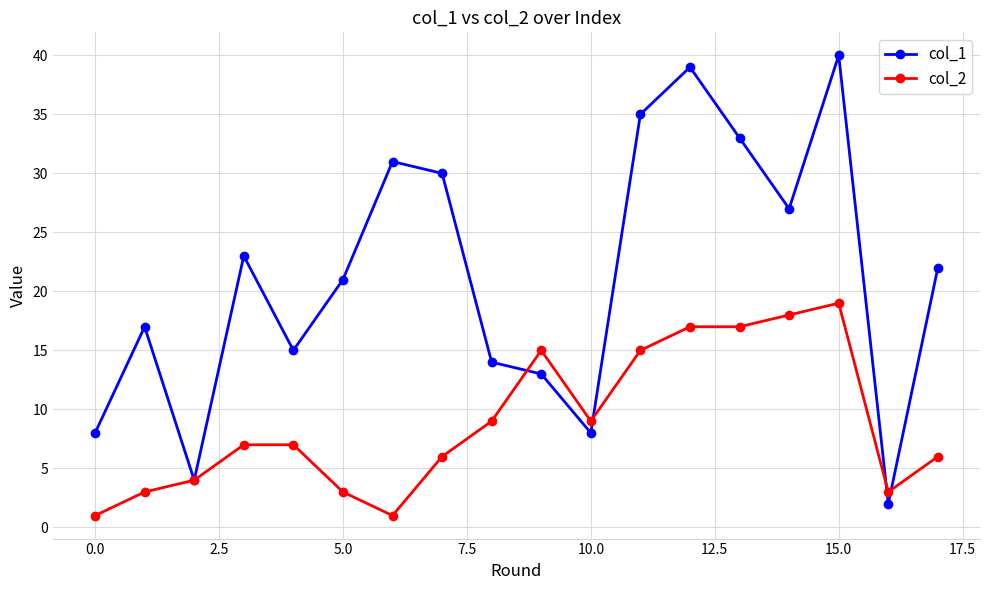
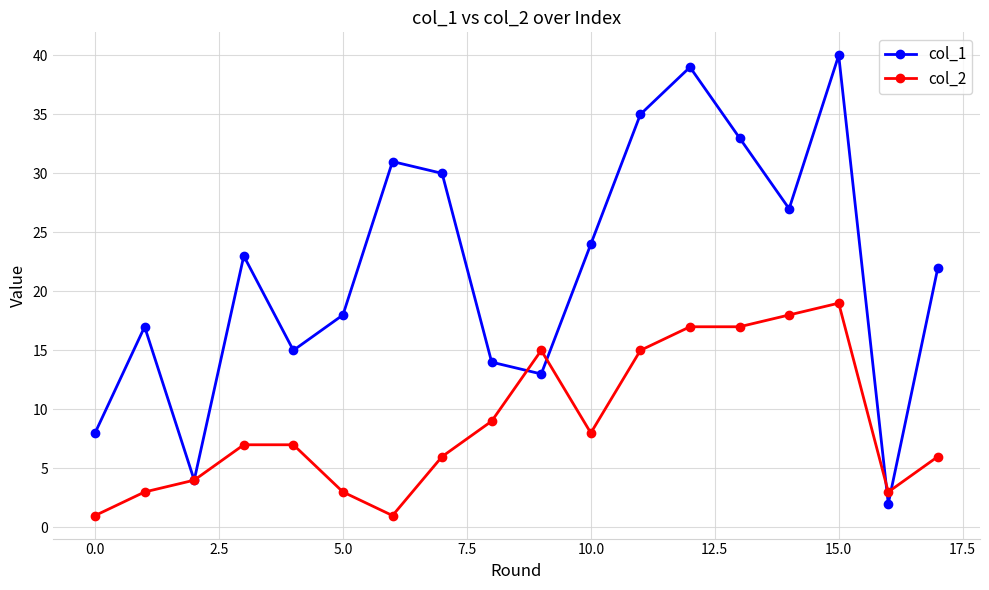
col_1, 5.0: 21 -> 18
col_1, 10.0: 8 -> 24
col_2, 10.0: 9 -> 8
